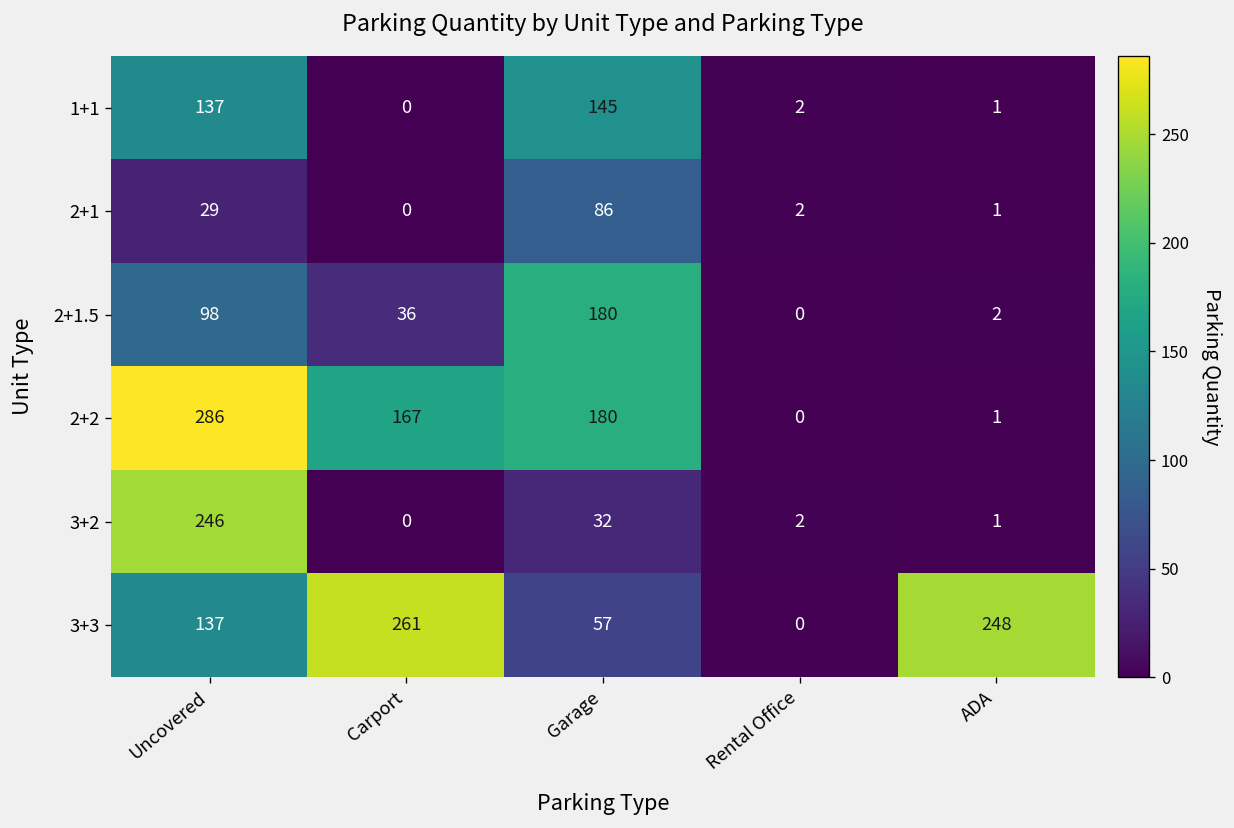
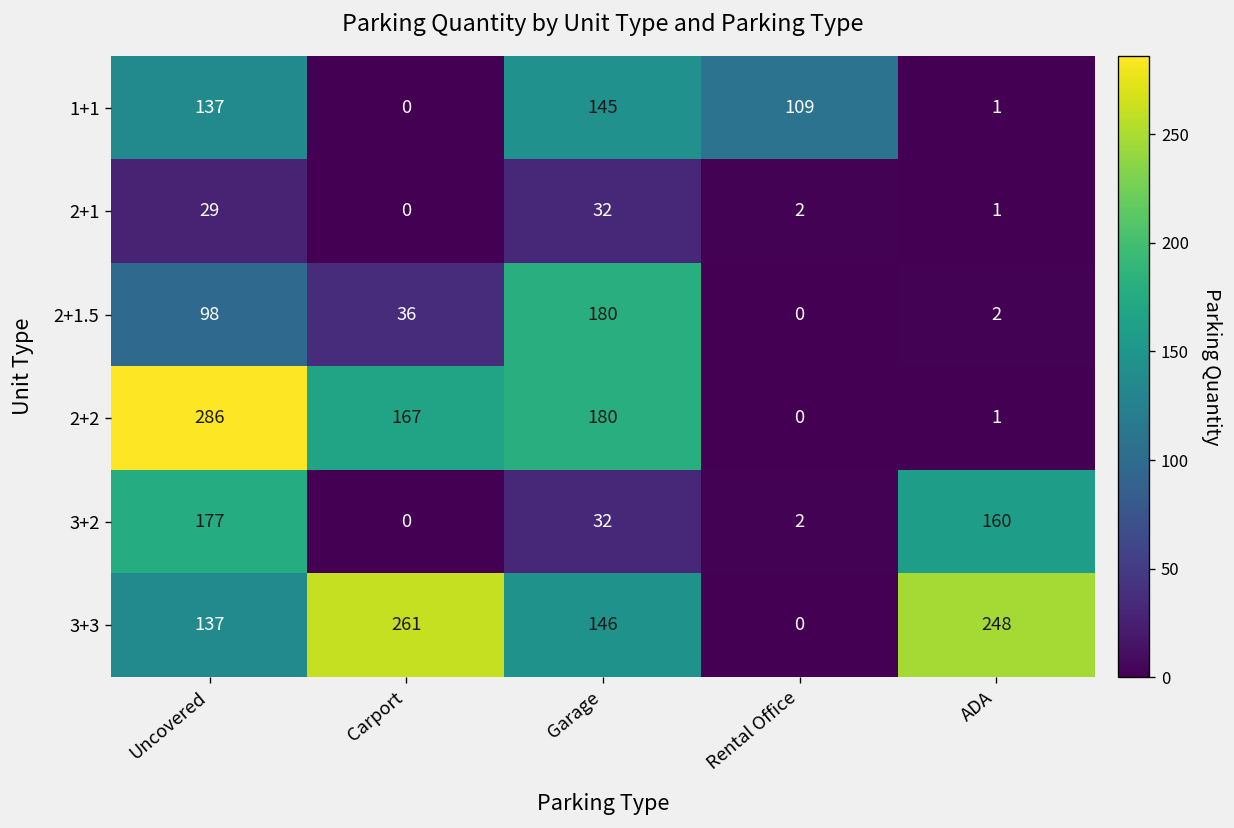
1+1, Rental Office: 2 -> 109
2+1, Garage: 86 -> 32
3+2, Uncovered: 246 -> 177
3+2, ADA: 1 -> 160
3+3, Garage: 57 -> 146
